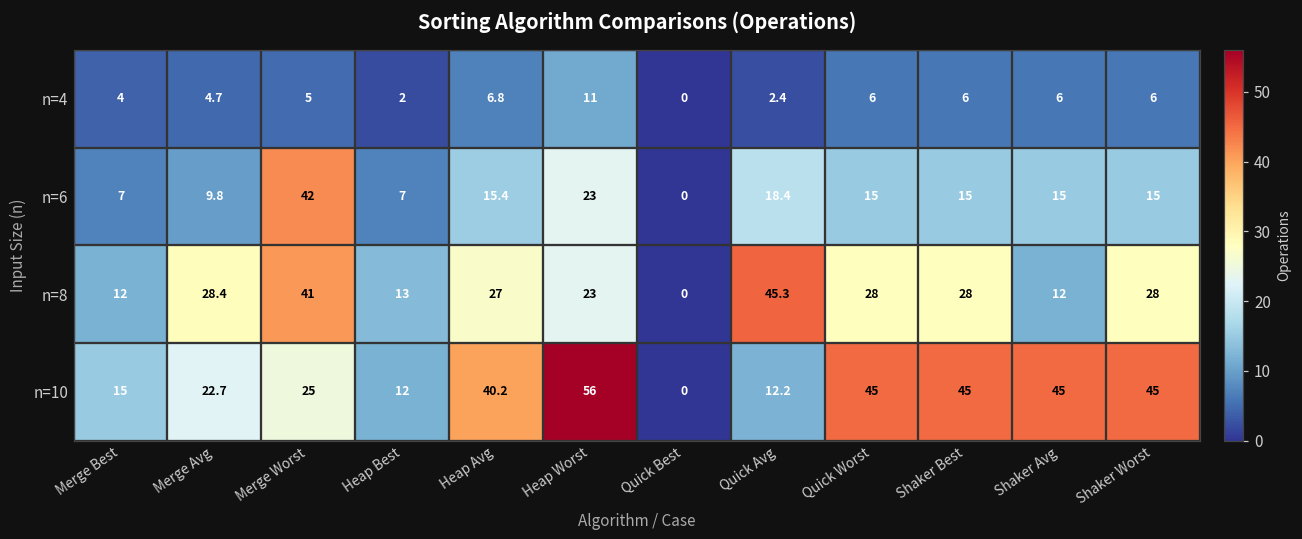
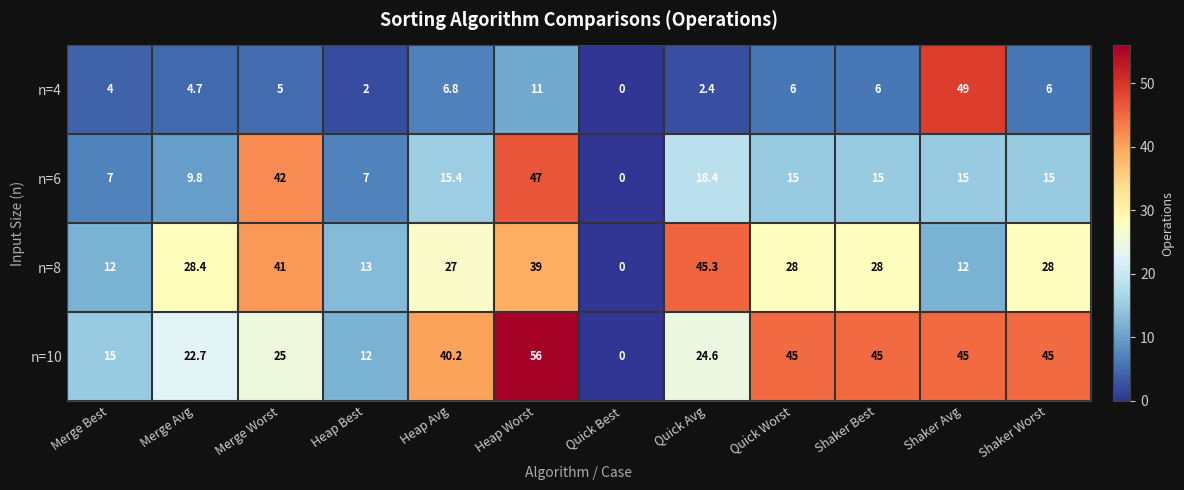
n=4, Shaker Avg: 6 -> 49
n=6, Heap Worst: 23 -> 47
n=8, Heap Worst: 23 -> 39
n=10, Quick Avg: 12.2 -> 24.6
